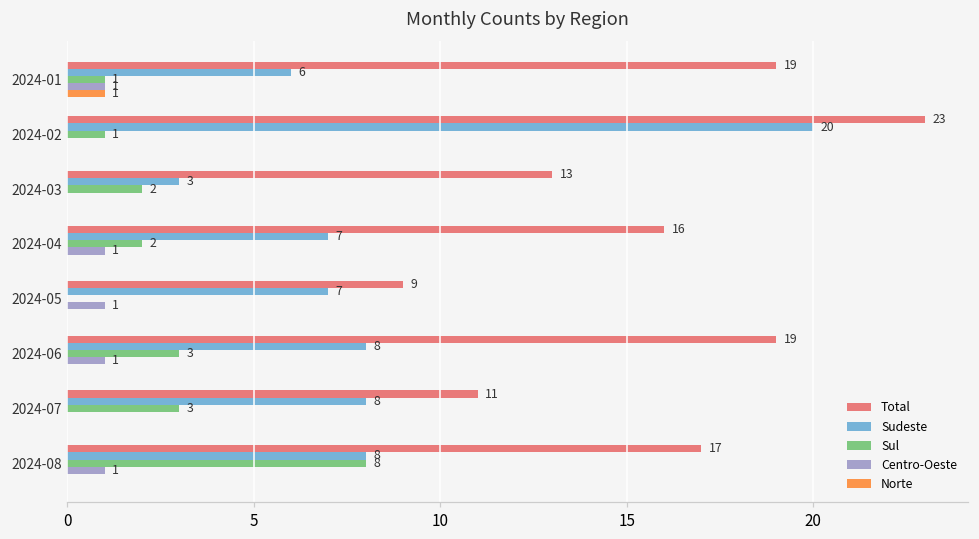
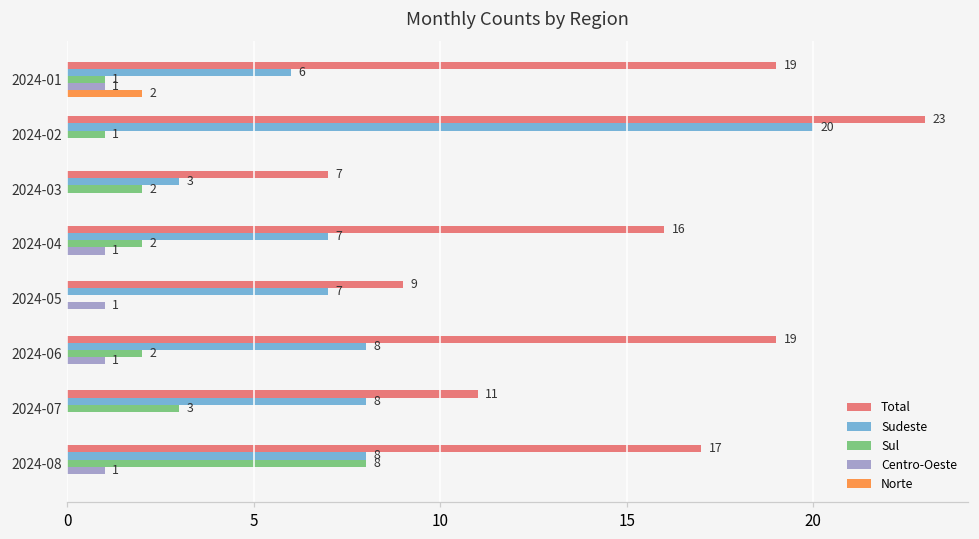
Norte, 2024-01: 1 -> 2
Total, 2024-03: 13 -> 7
Sul, 2024-06: 3 -> 2
